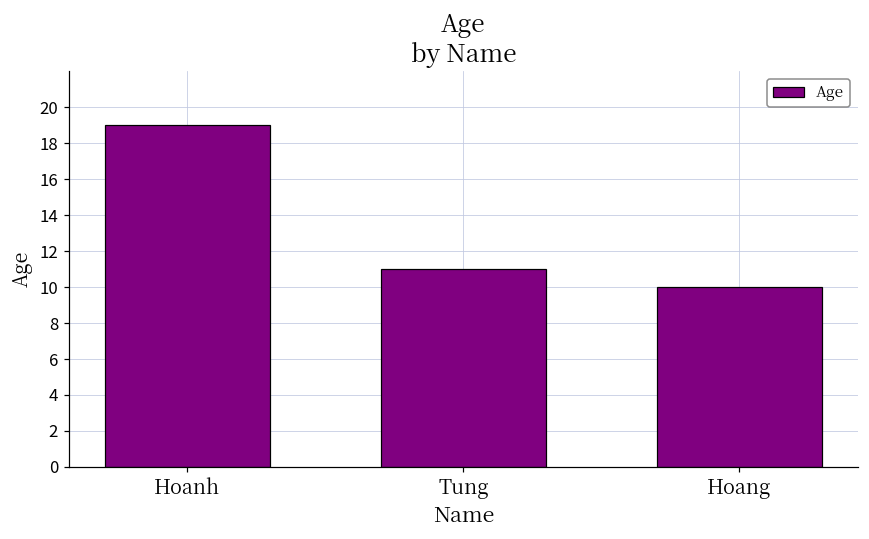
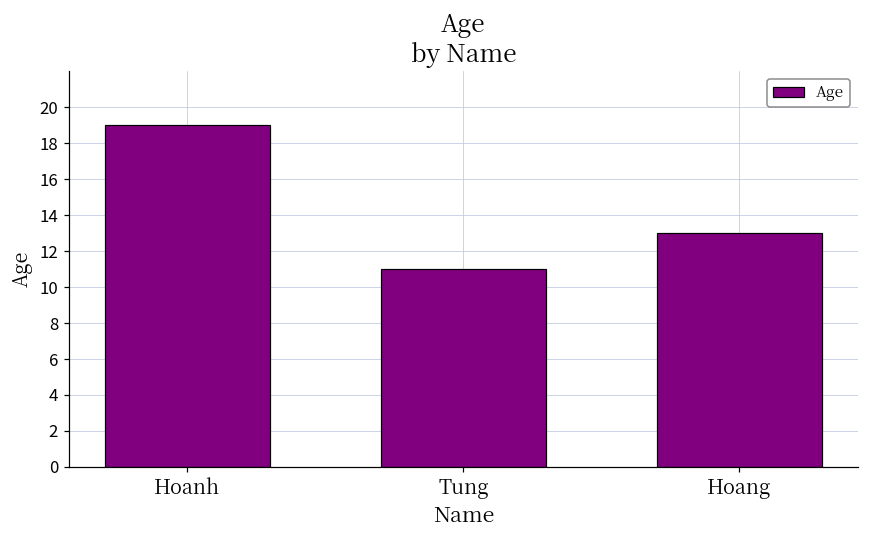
Hoang: 10 -> 13
